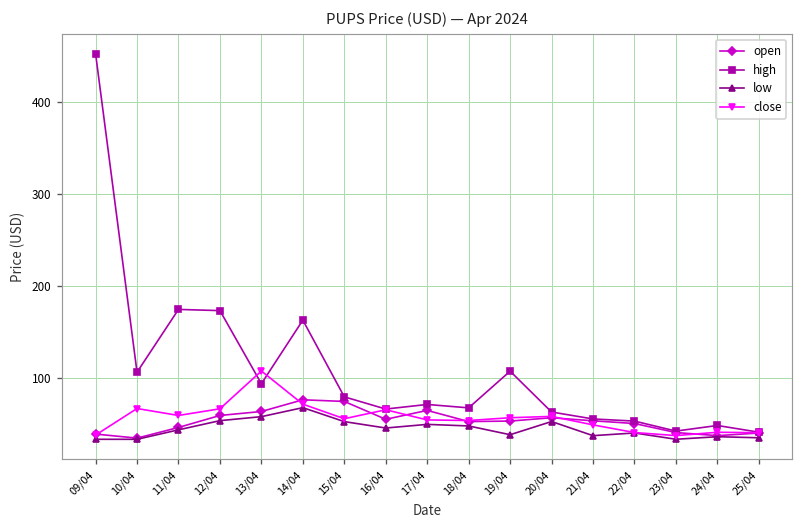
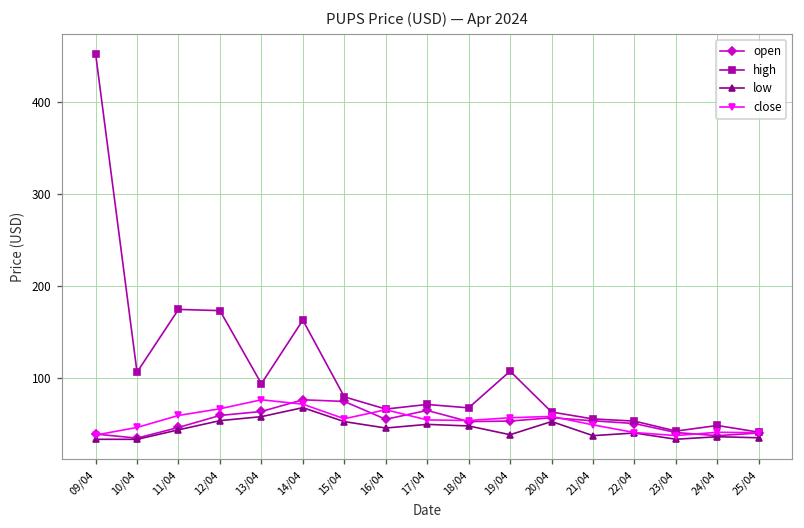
close, 10/04: 70 -> 50
close, 13/04: 110 -> 80
